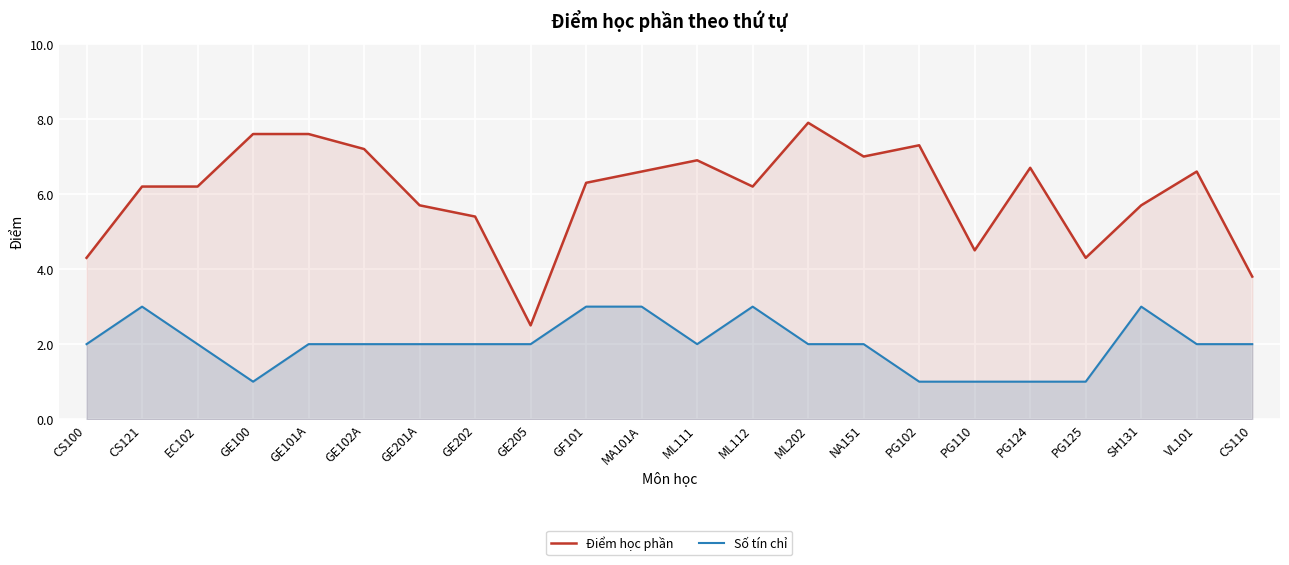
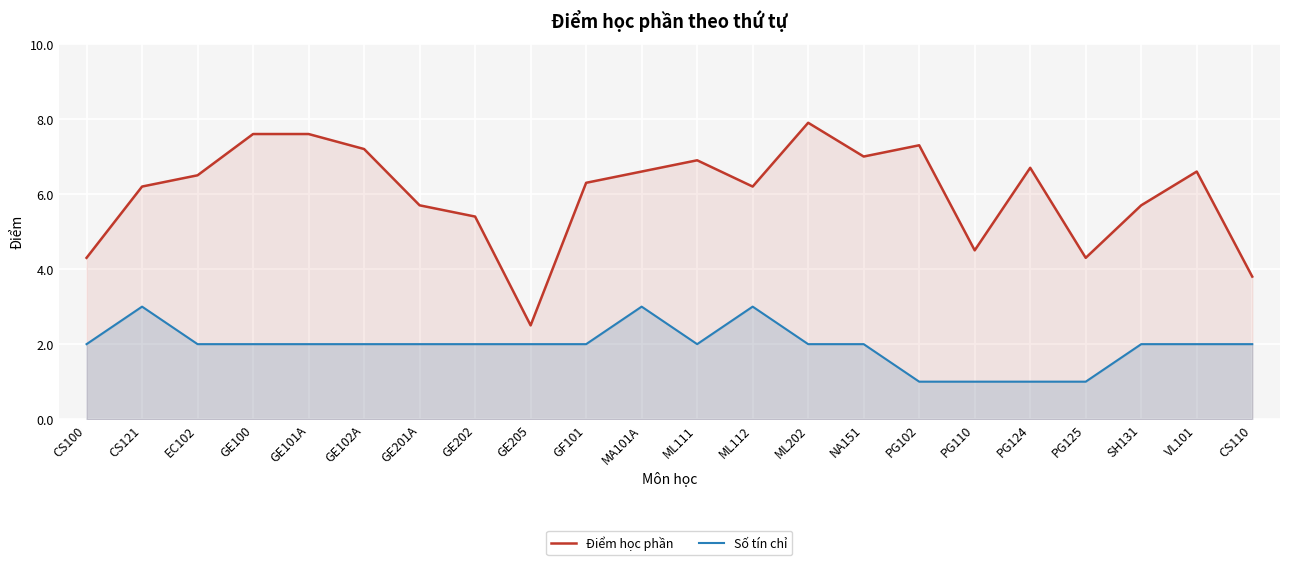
Điểm học phần, EC102: 6.2 -> 6.5
Số tín chỉ, GE100: 1 -> 2
Số tín chỉ, GF101: 3 -> 2
Số tín chỉ, SH131: 3 -> 2
